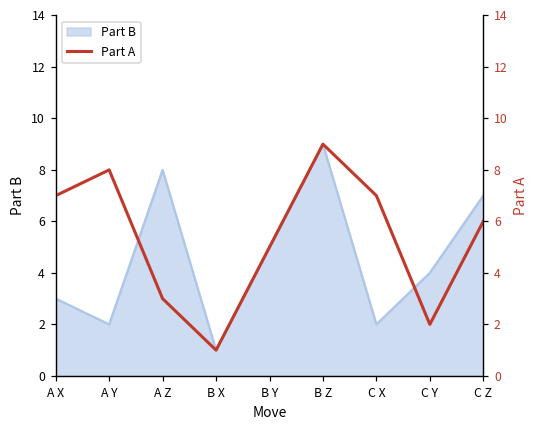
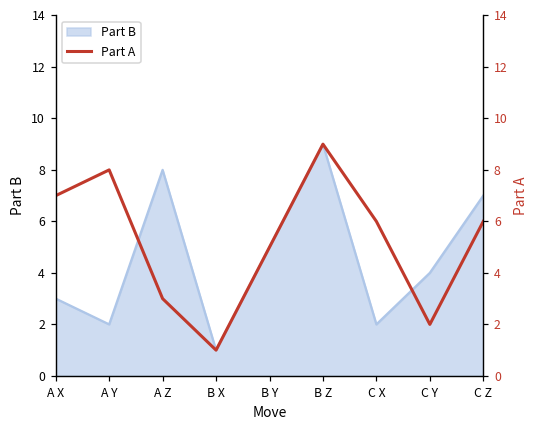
Part A, C X: 7 -> 6
